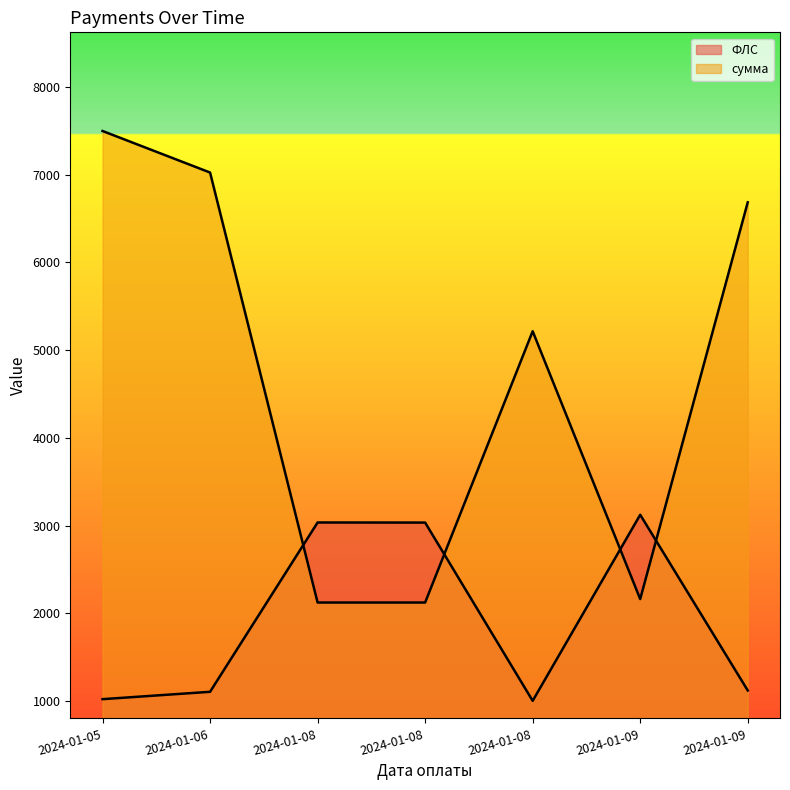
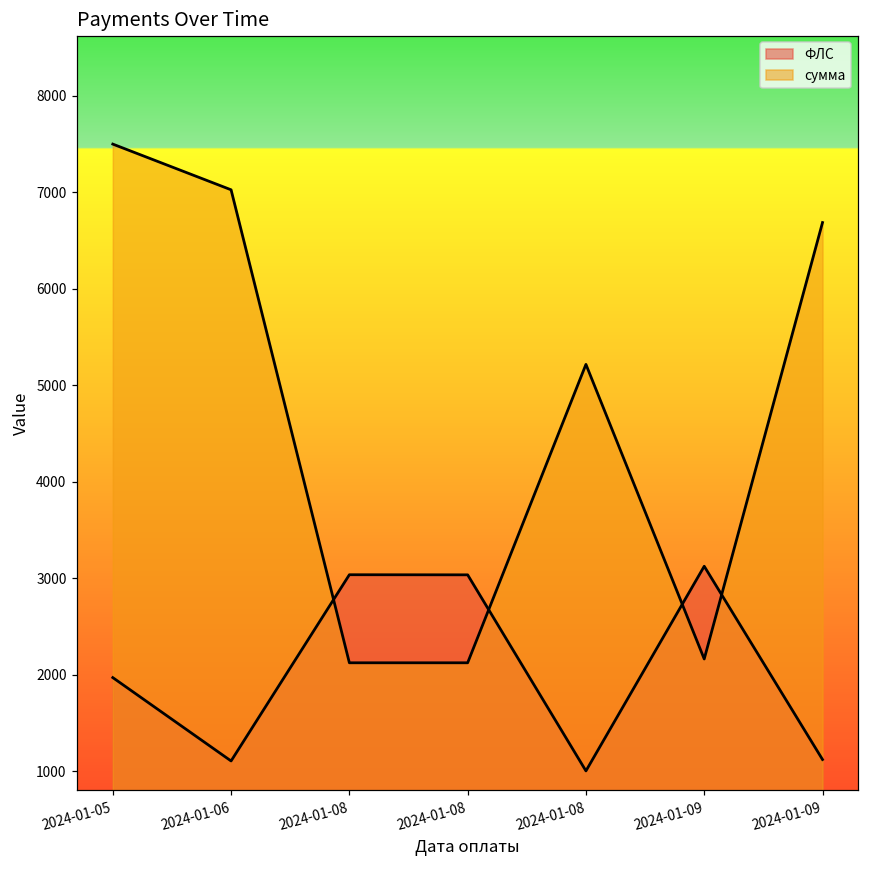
ФЛС, 2024-01-05: 1000 -> 2000
